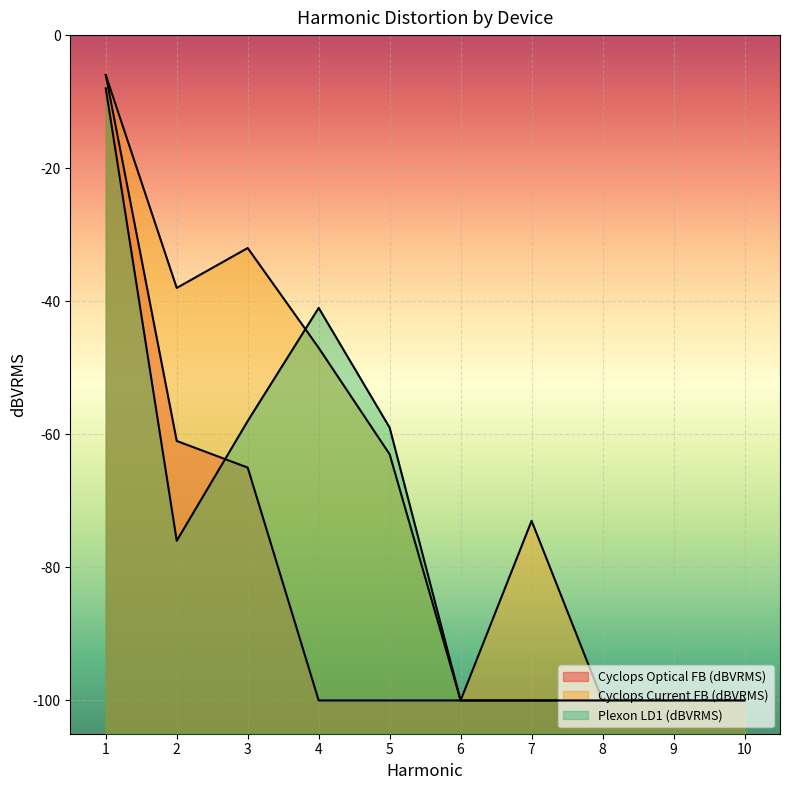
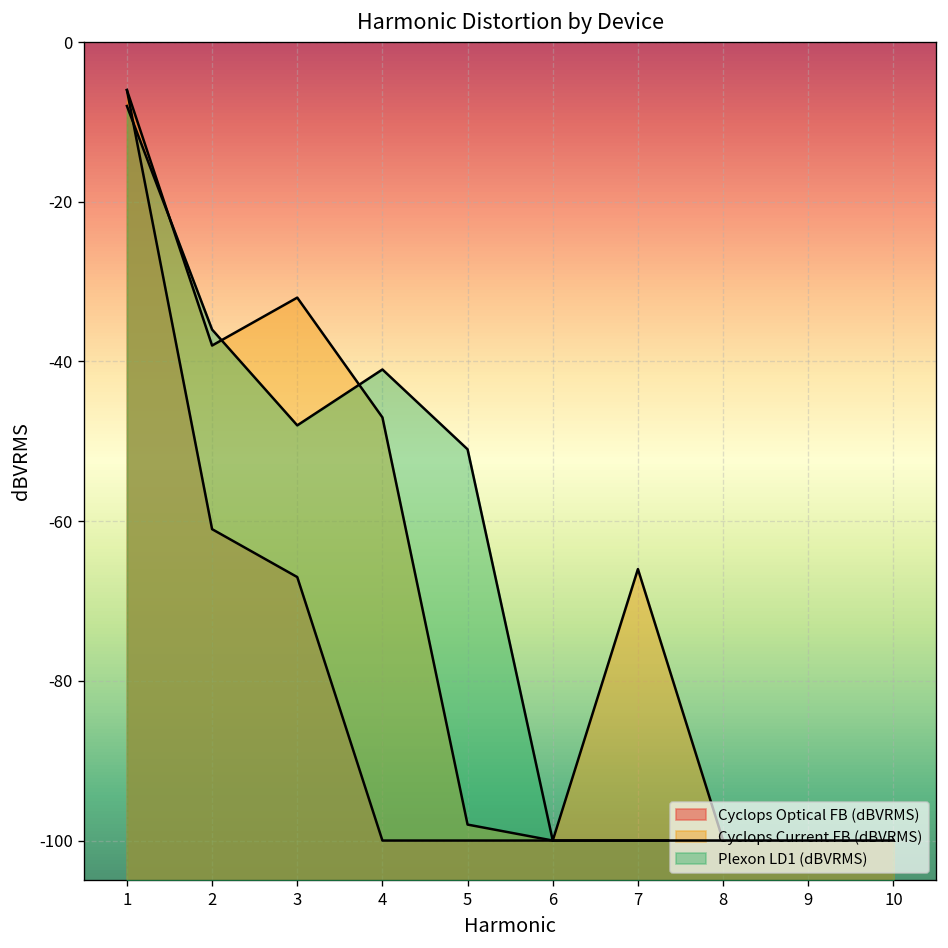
Plexon LD1 (dBVRMS), 2: -76 -> -36
Cyclops Optical FB (dBVRMS), 3: -65 -> -67
Plexon LD1 (dBVRMS), 3: -58 -> -48
Cyclops Current FB (dBVRMS), 5: -63 -> -98
Plexon LD1 (dBVRMS), 5: -59 -> -51
Cyclops Current FB (dBVRMS), 7: -73 -> -66
